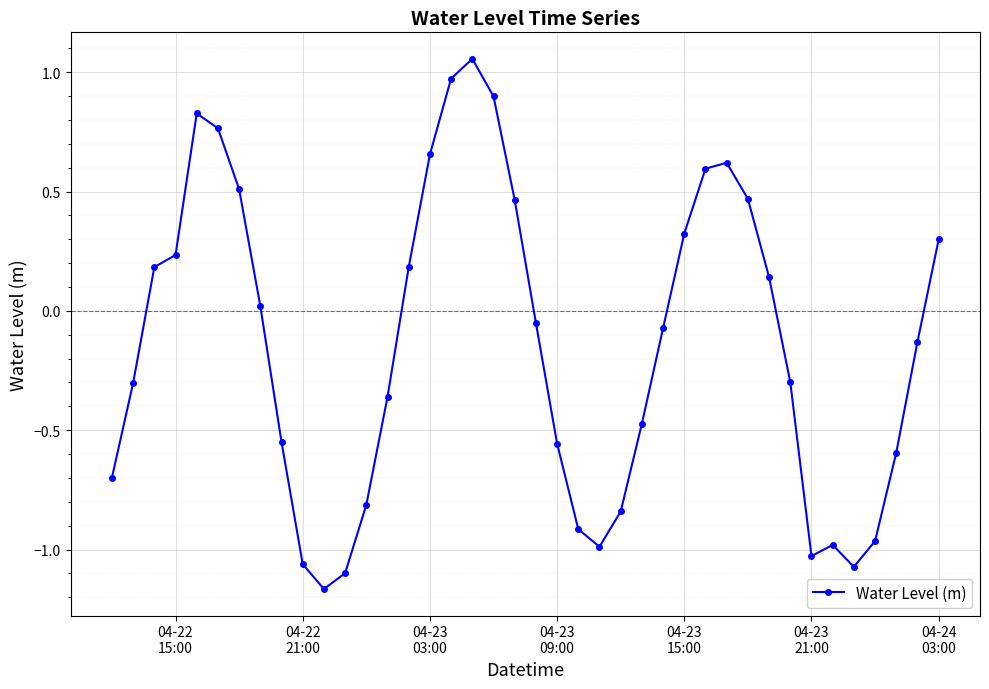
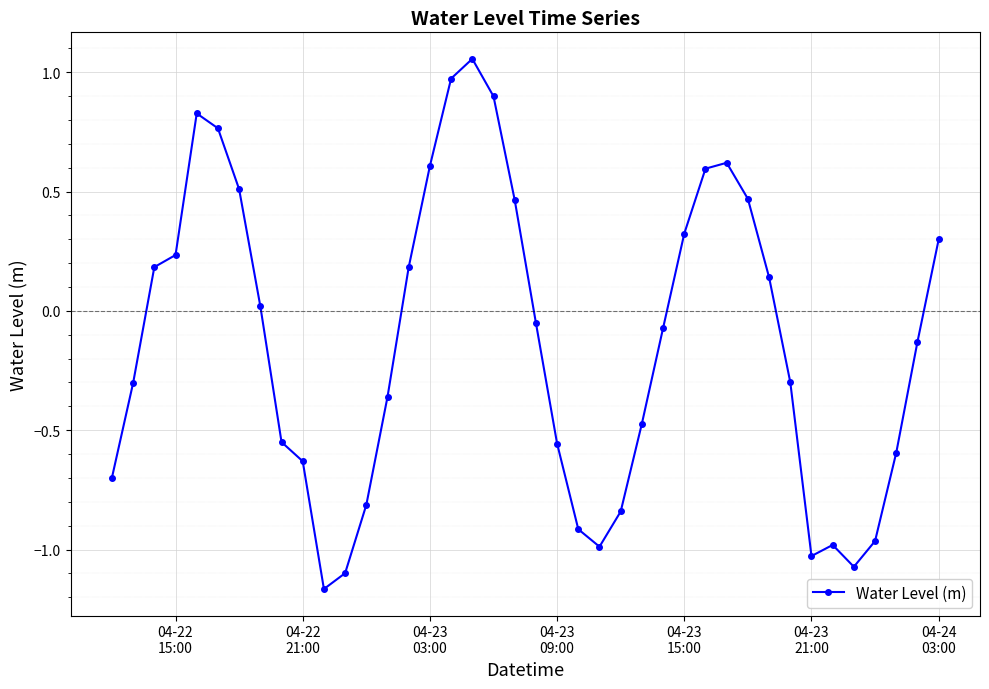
04-22 21:00: -1.06 -> -0.63
04-23 03:00: 0.66 -> 0.61
